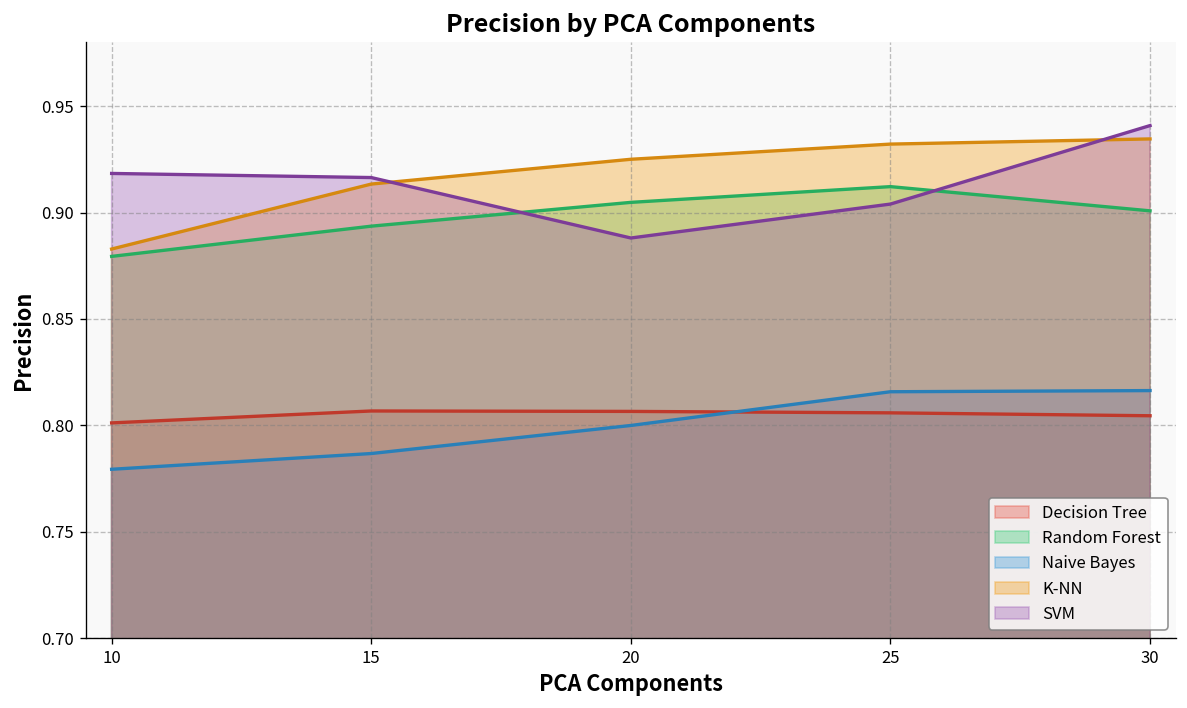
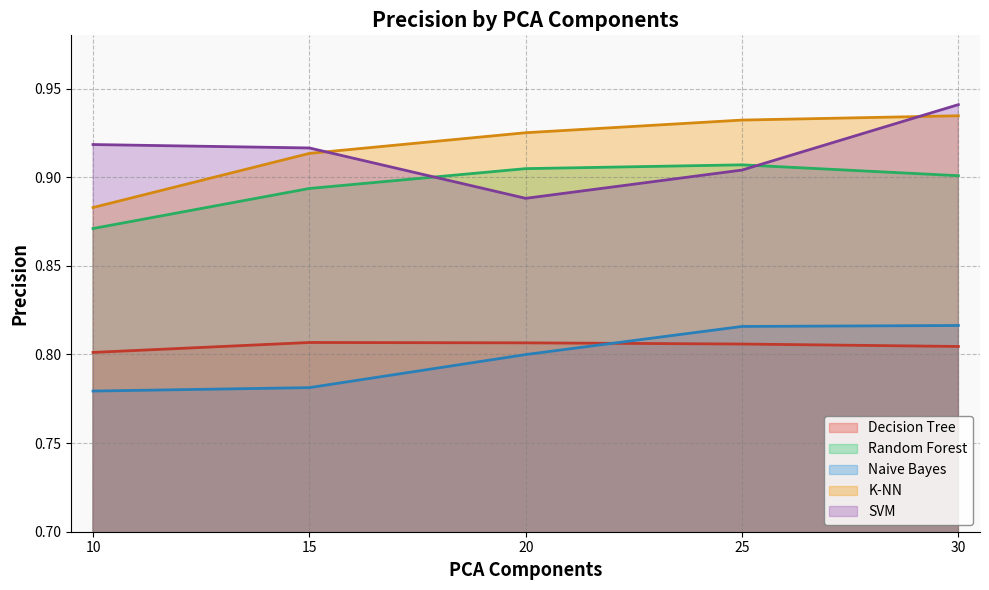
Random Forest, 10: 0.879 -> 0.871
Naive Bayes, 15: 0.787 -> 0.781
Random Forest, 25: 0.912 -> 0.907
